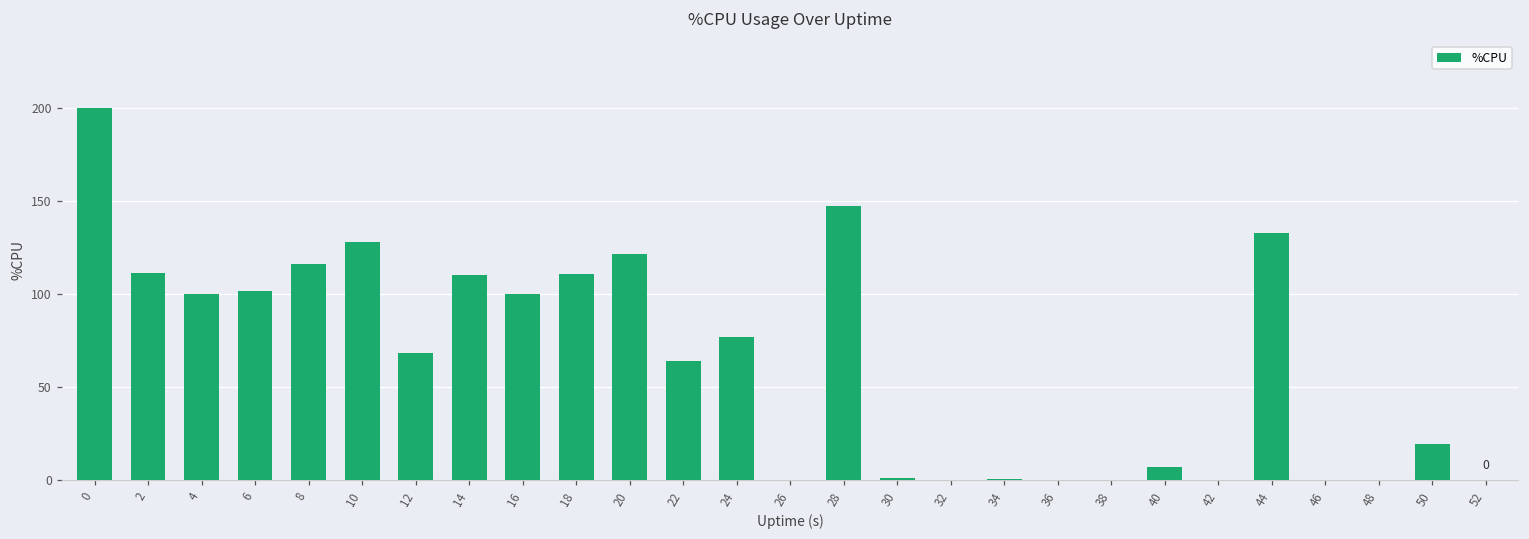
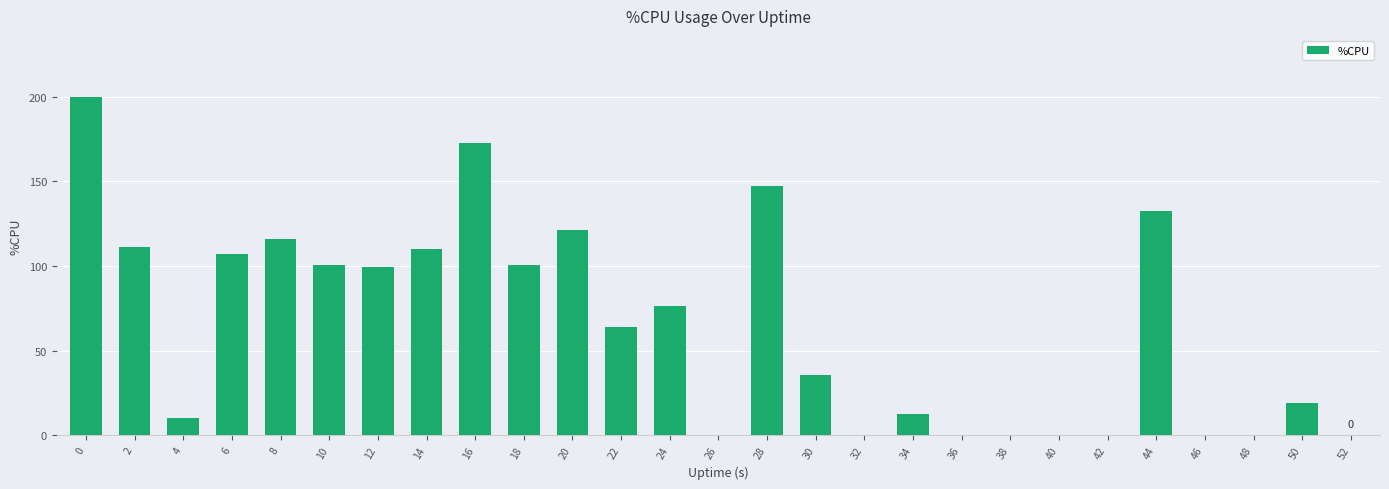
4: 100 -> 10
6: 102 -> 107
10: 128 -> 101
12: 68 -> 100
16: 100 -> 173
18: 111 -> 100
30: 1 -> 36
34: 0 -> 13
40: 7 -> 0
